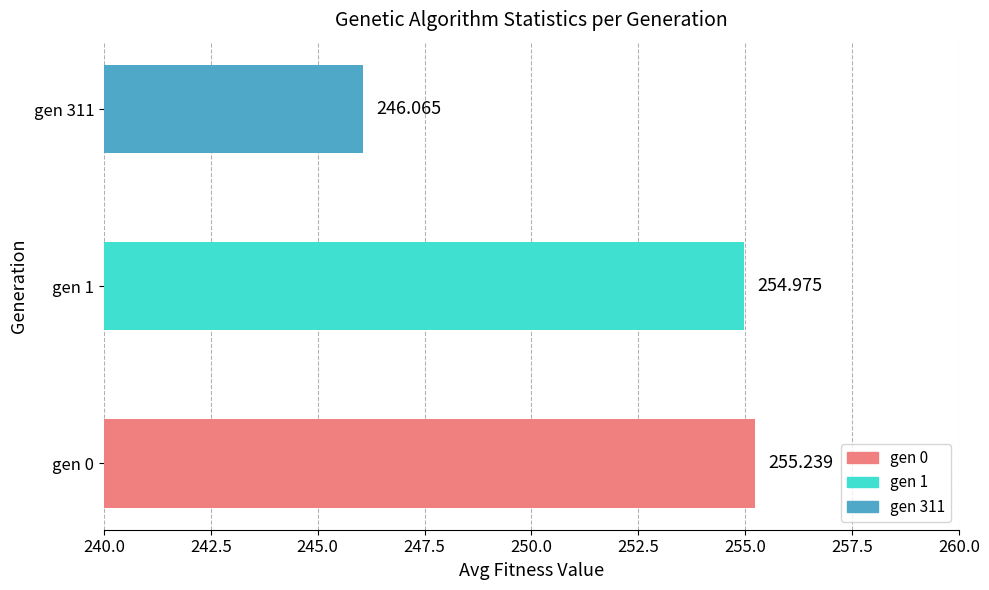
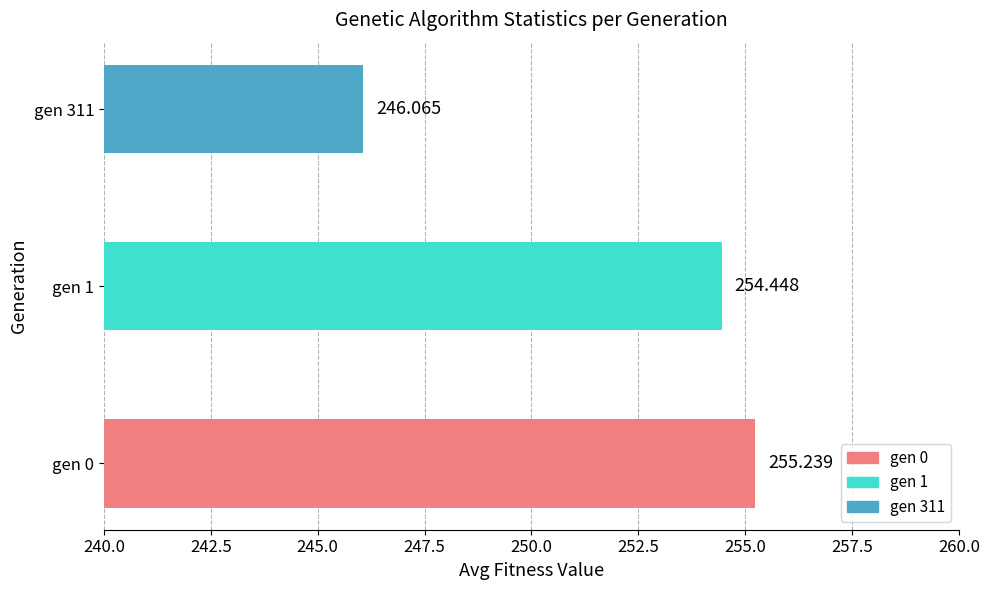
gen 1: 254.975 -> 254.448
